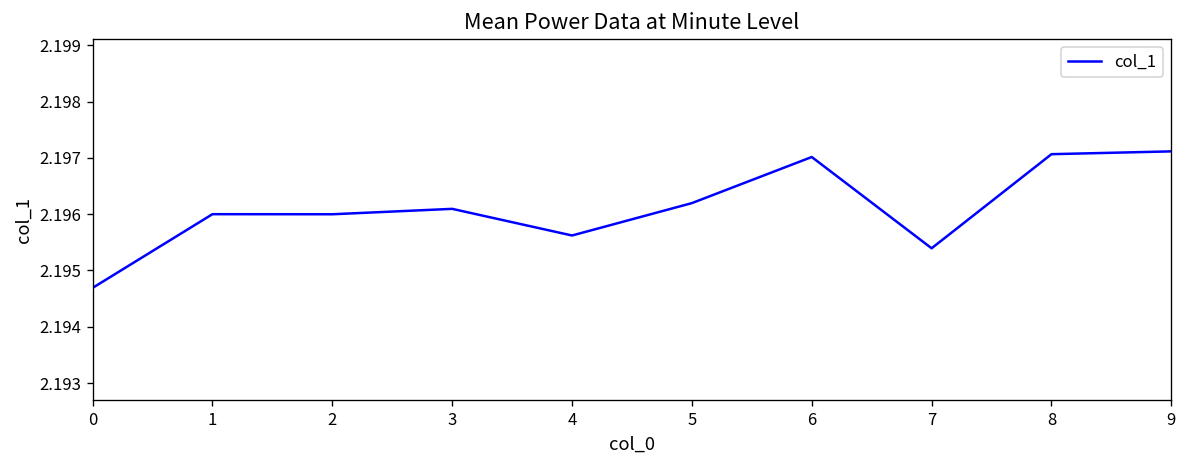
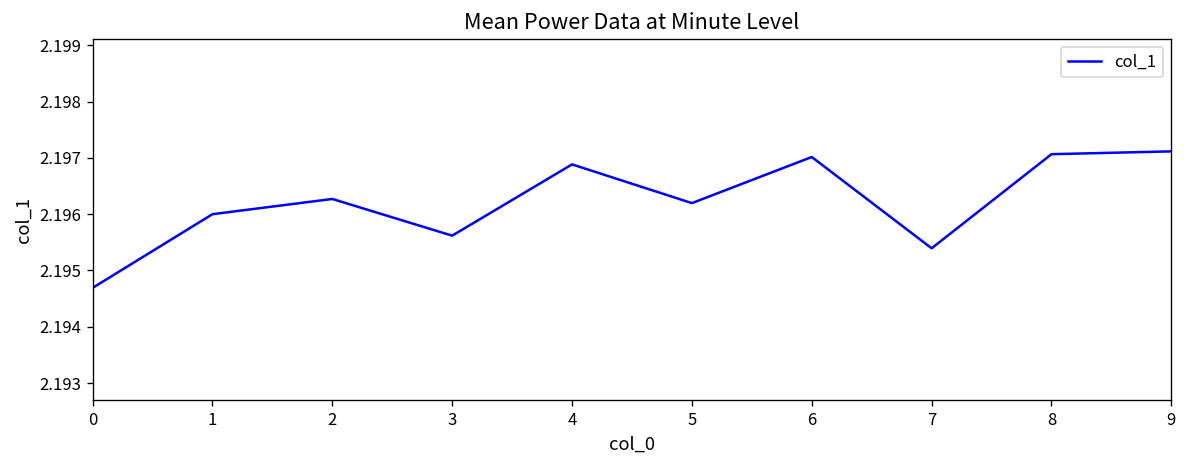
2: 2.1960 -> 2.1963
3: 2.1961 -> 2.1956
4: 2.1956 -> 2.1969
